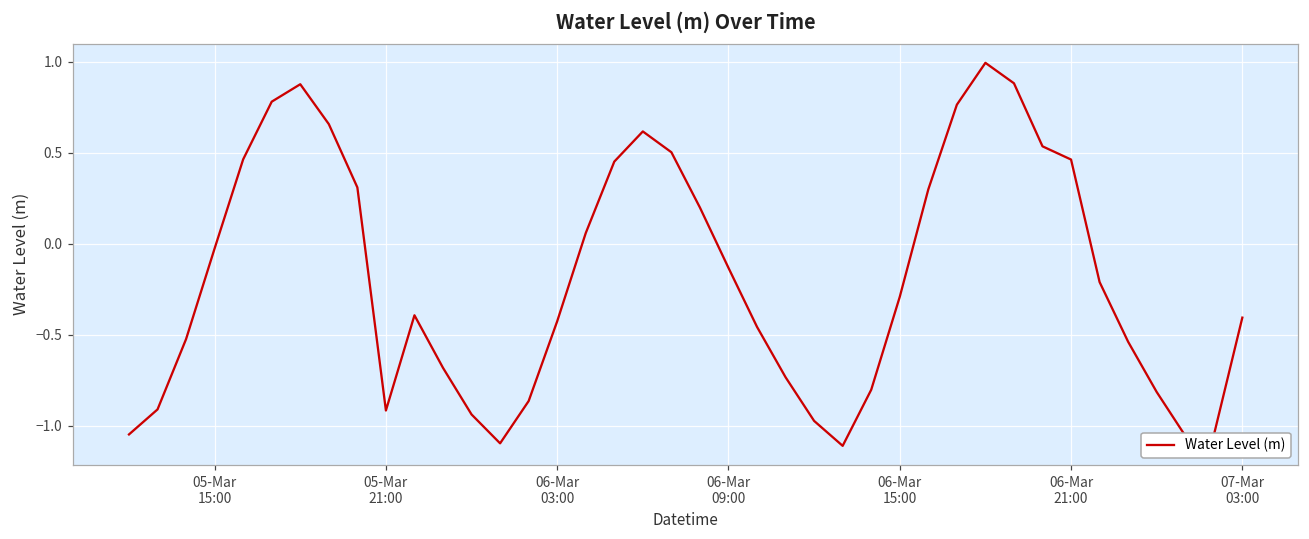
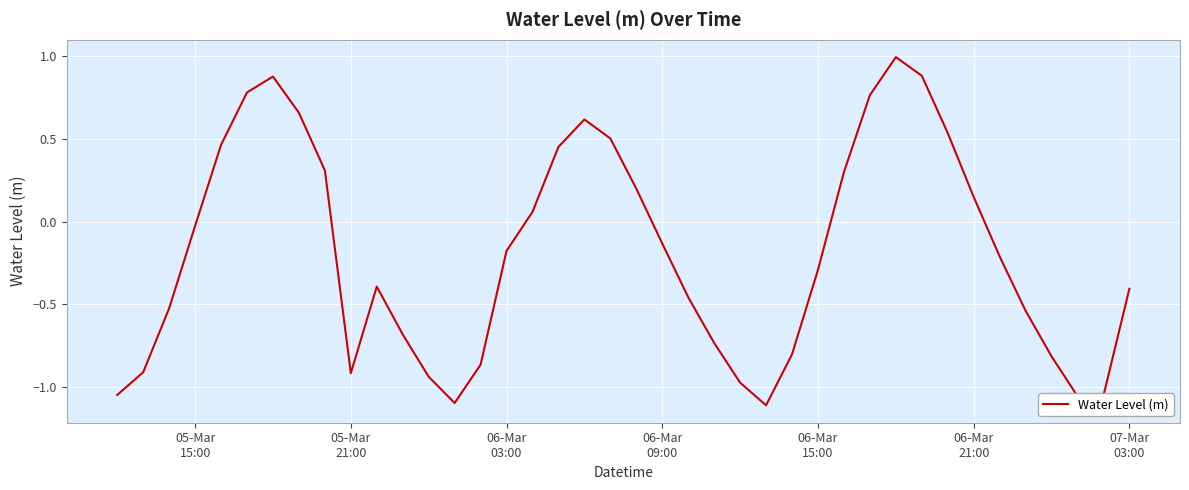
06-Mar 03:00: -0.43 -> -0.18
06-Mar 21:00: 0.46 -> 0.15
